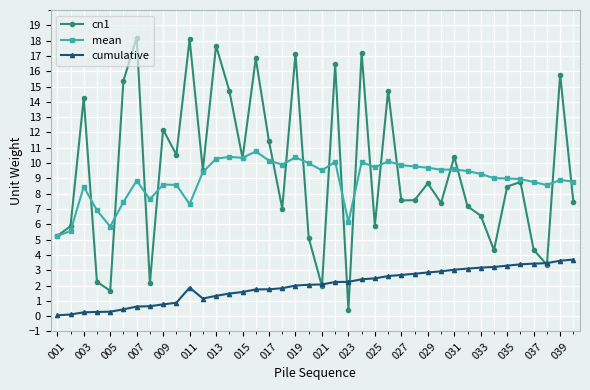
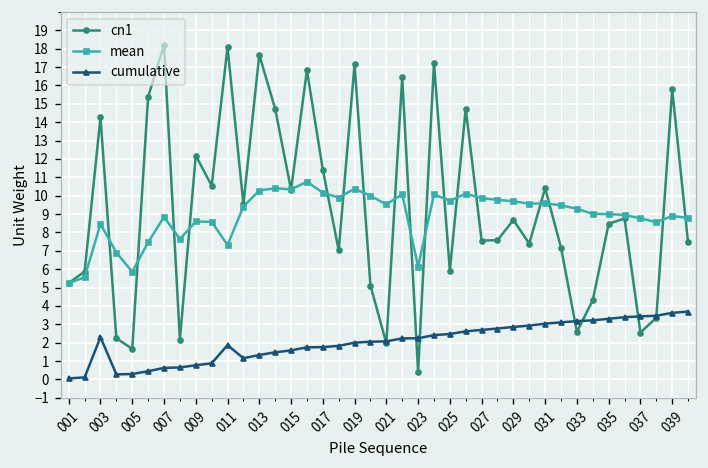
cumulative, 003: 0.3 -> 2.3
cn1, 033: 6.6 -> 2.6
cn1, 037: 4.3 -> 2.6
